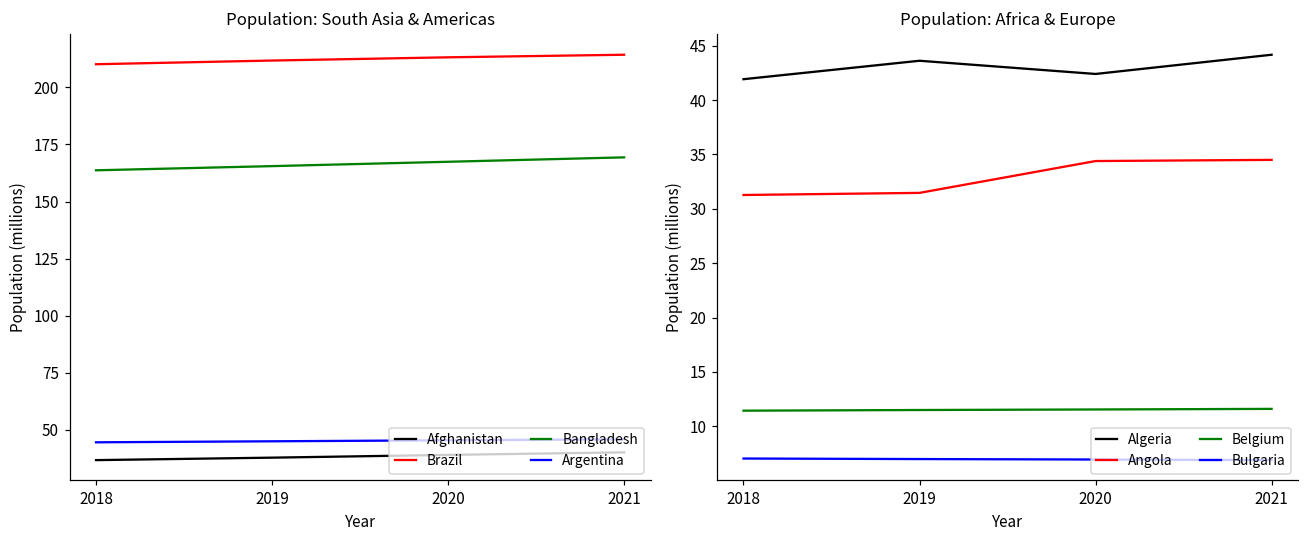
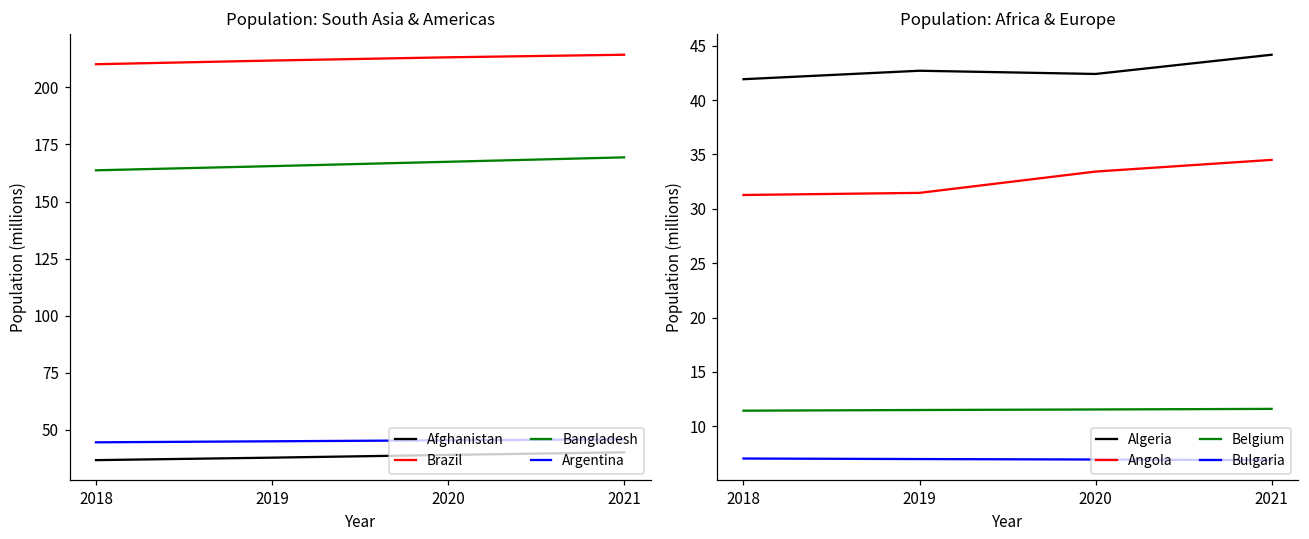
Population: Africa & Europe, Algeria, 2019: 44 -> 43
Population: Africa & Europe, Angola, 2020: 34 -> 33
